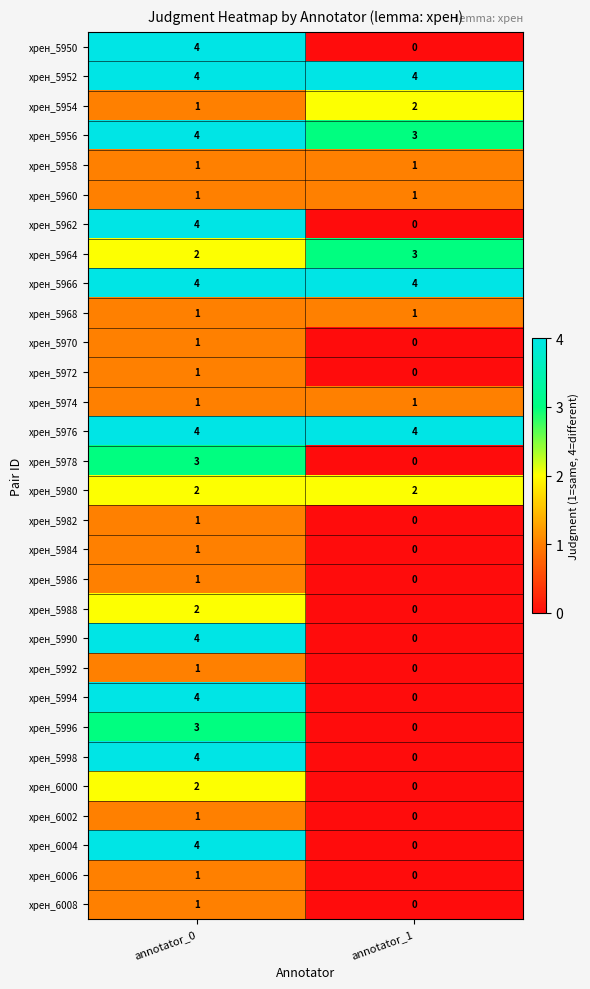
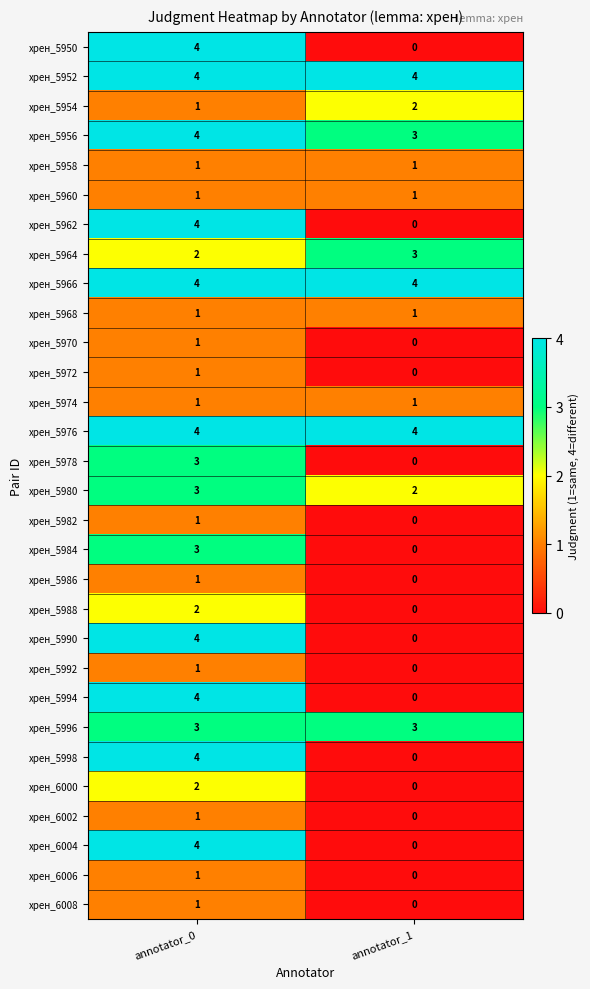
хрен_5980, annotator_0: 2 -> 3
хрен_5984, annotator_0: 1 -> 3
хрен_5996, annotator_1: 0 -> 3
